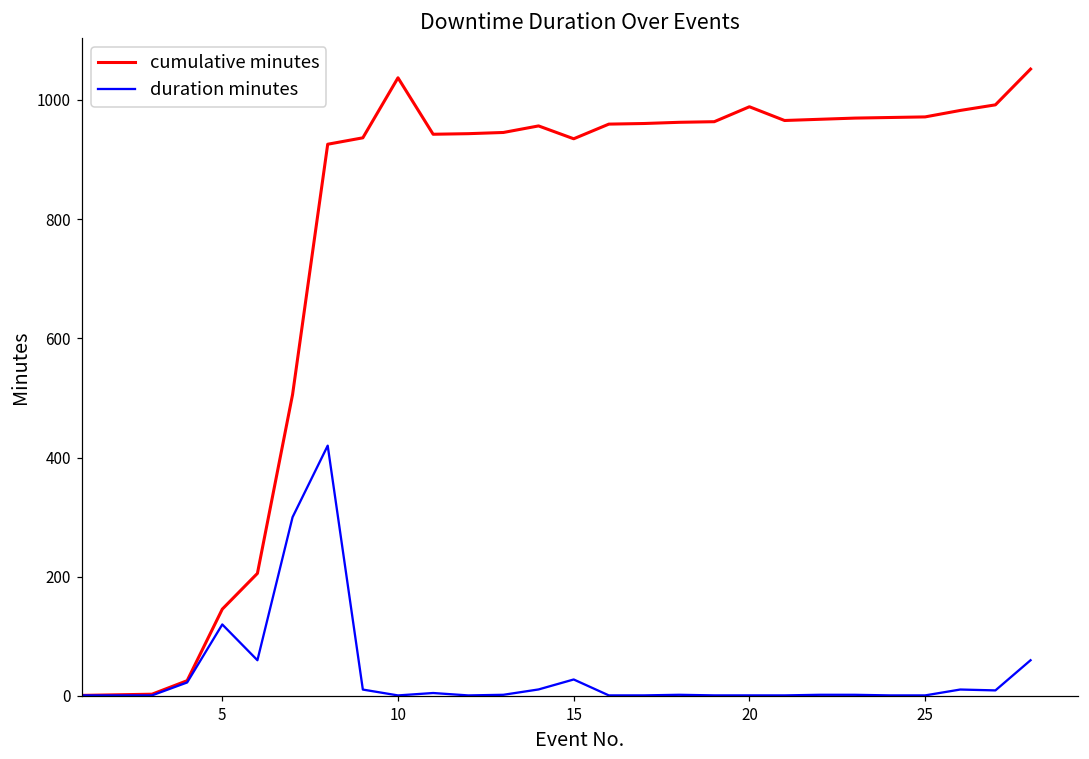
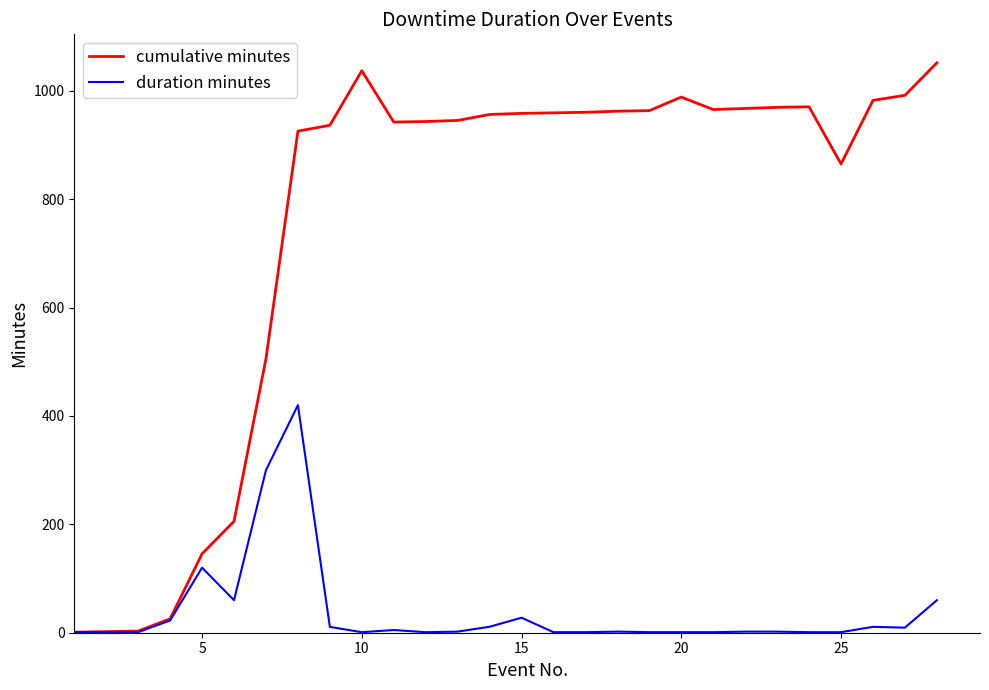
cumulative minutes, 15: 930 -> 960
cumulative minutes, 25: 970 -> 870
